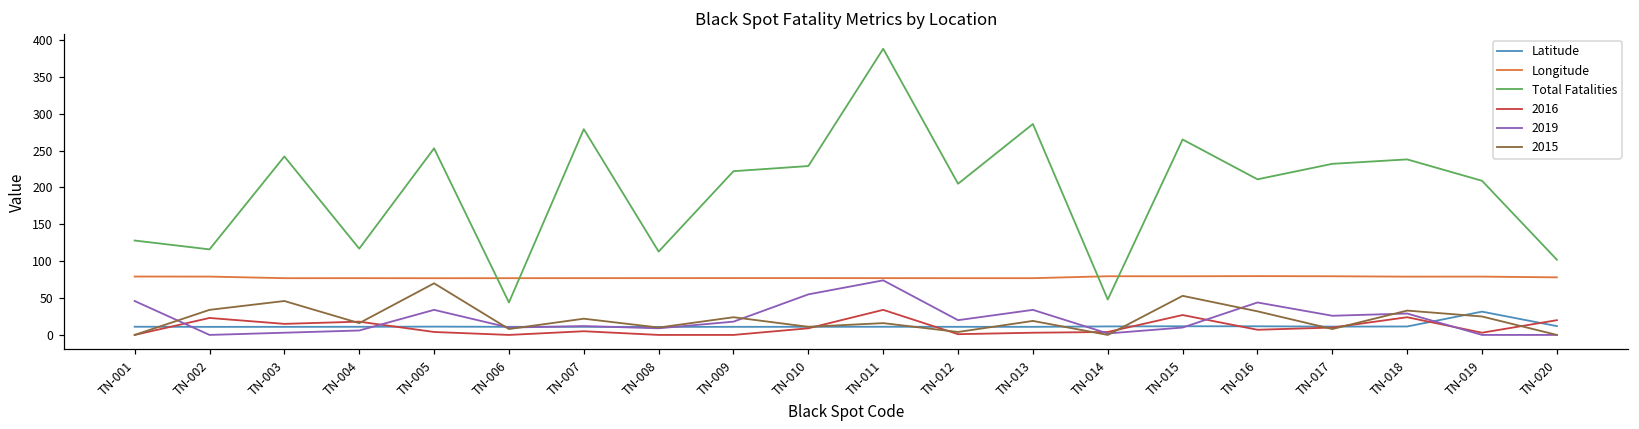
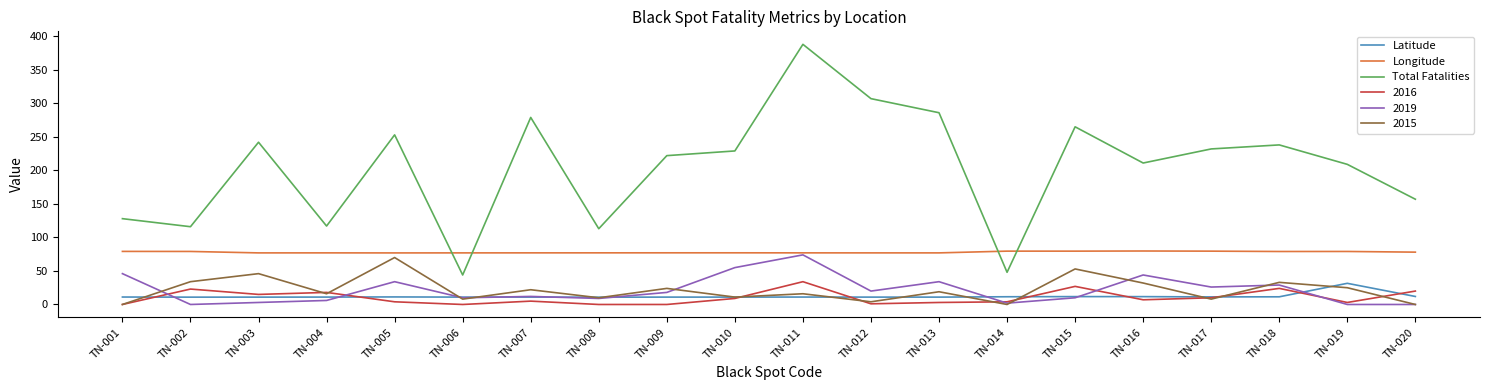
Total Fatalities, TN-012: 210 -> 310
Total Fatalities, TN-020: 100 -> 160
